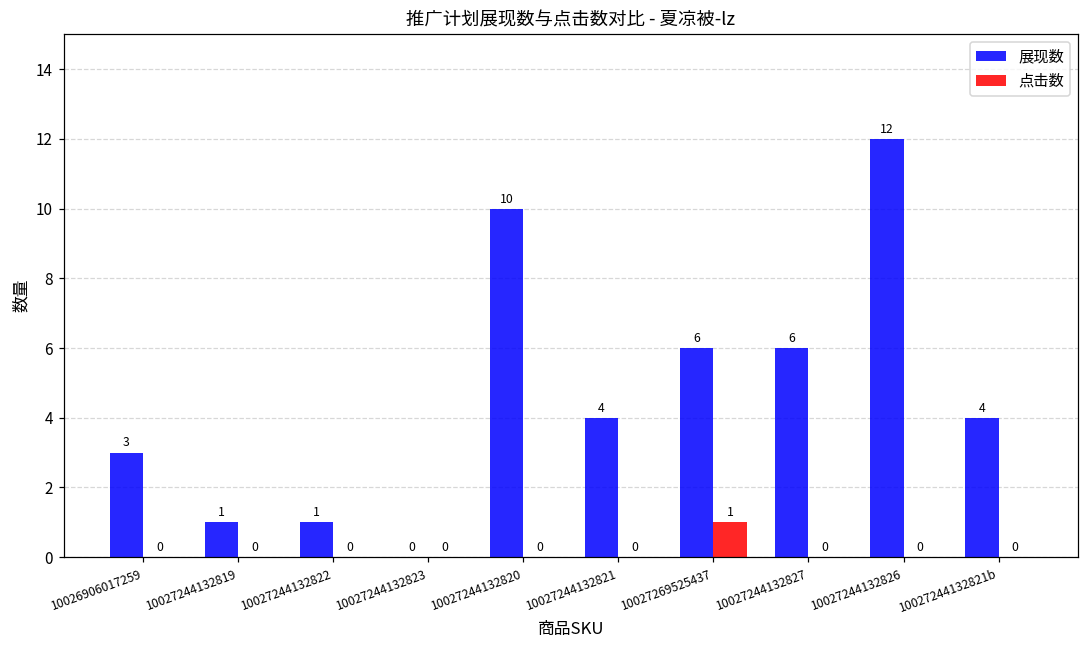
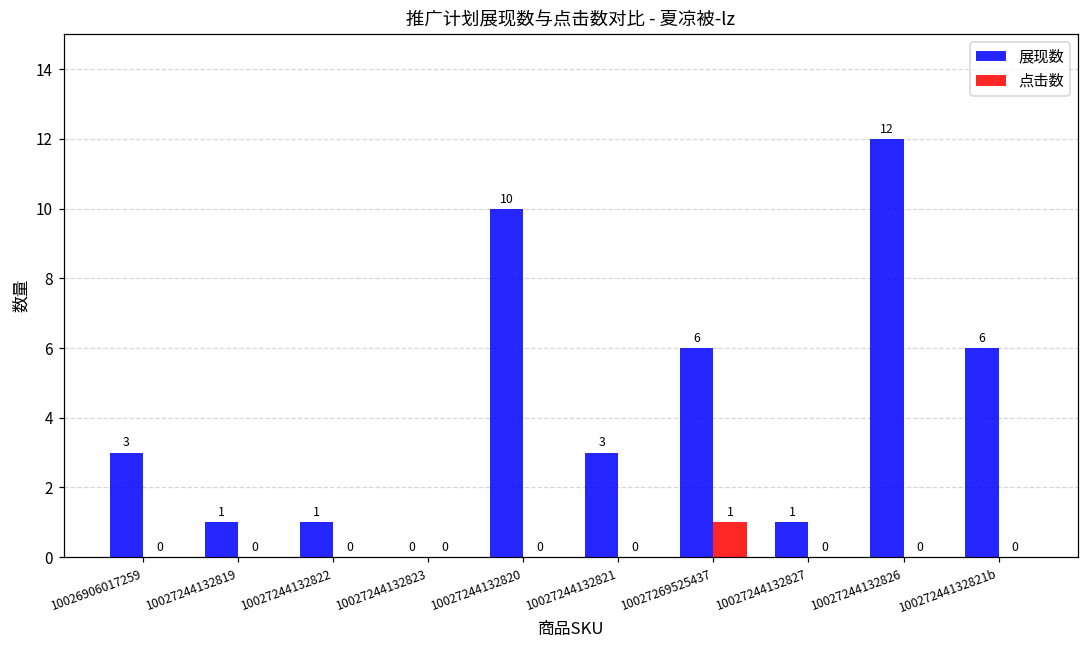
展现数, 10027244132821: 4 -> 3
展现数, 10027244132827: 6 -> 1
展现数, 10027244132821b: 4 -> 6
